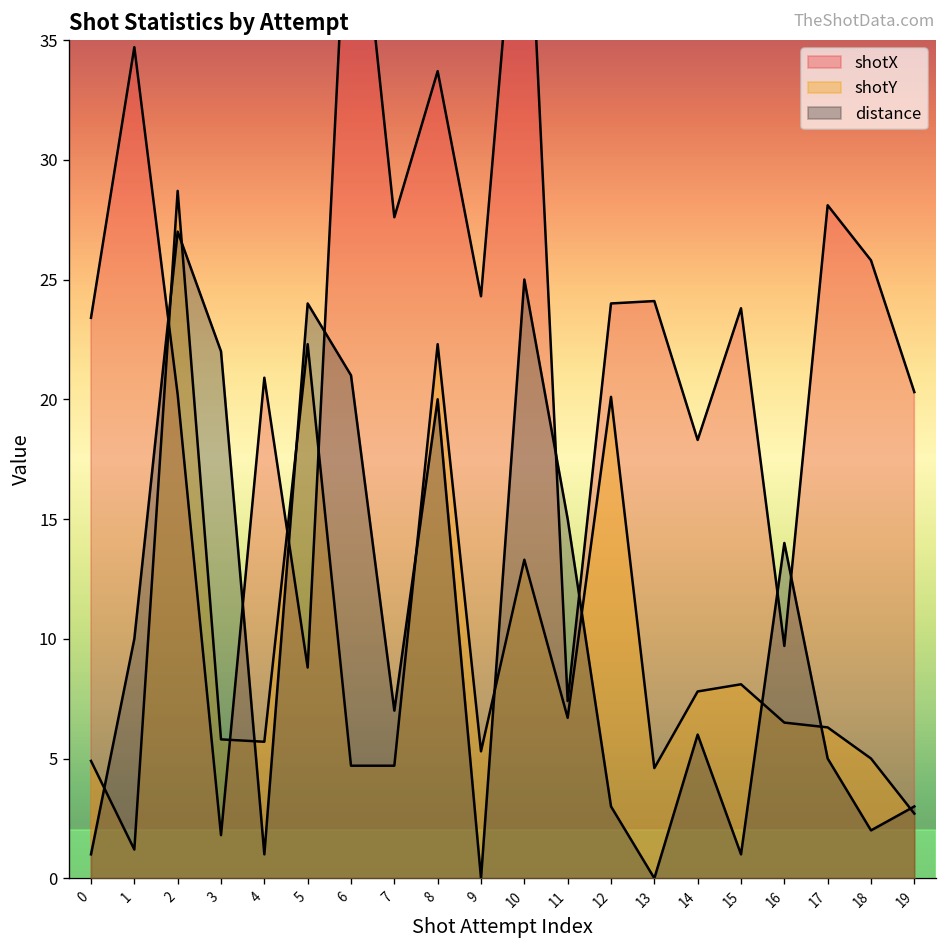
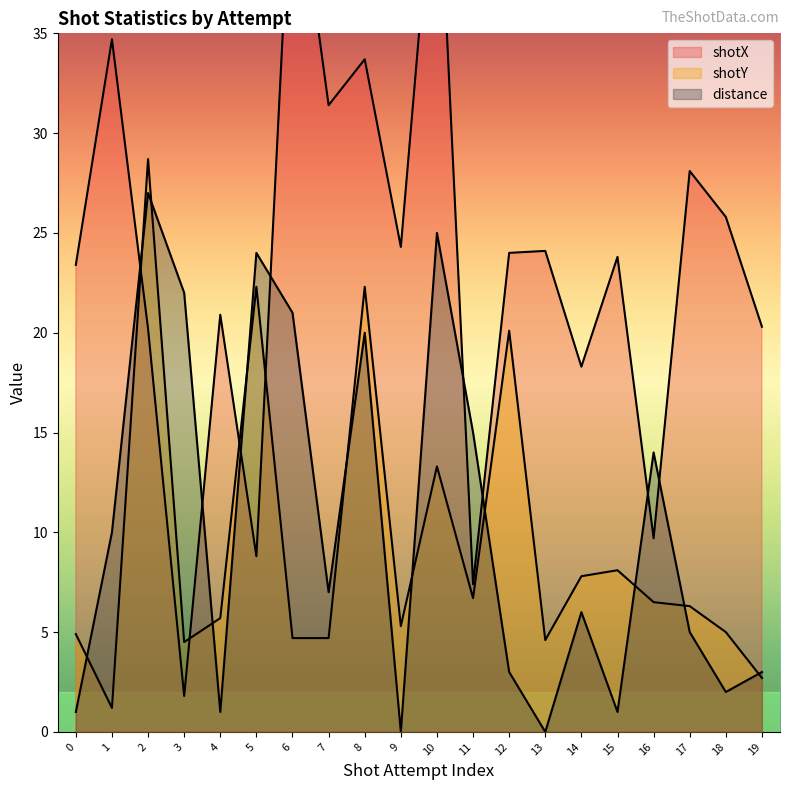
shotY, 3: 5.8 -> 4.5
shotX, 7: 27.6 -> 31.4
